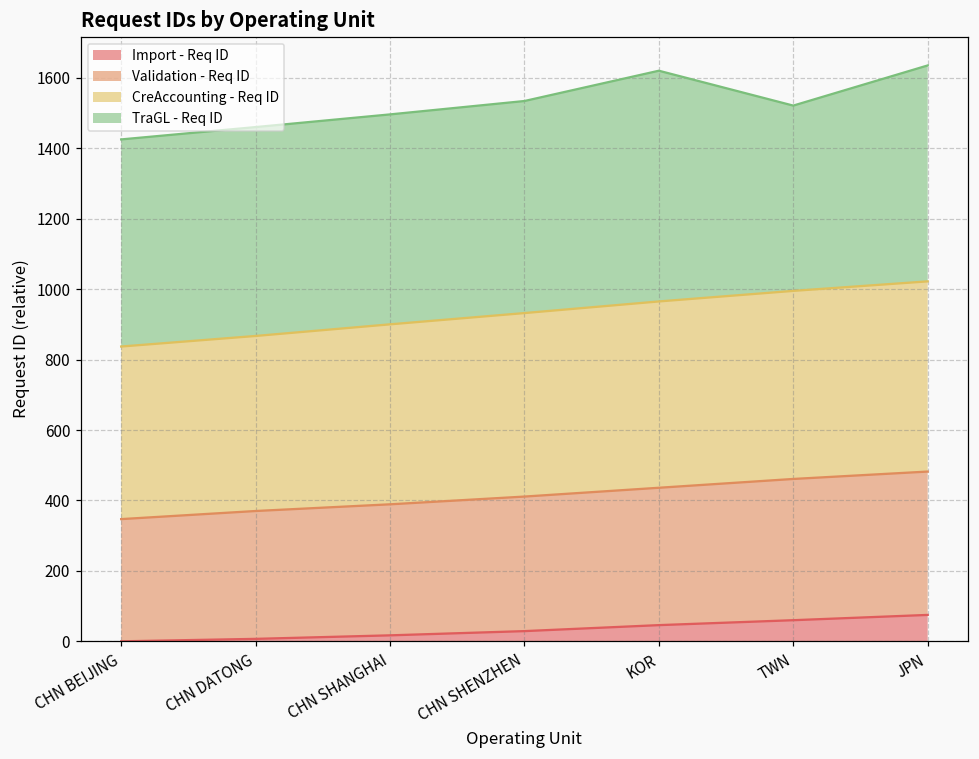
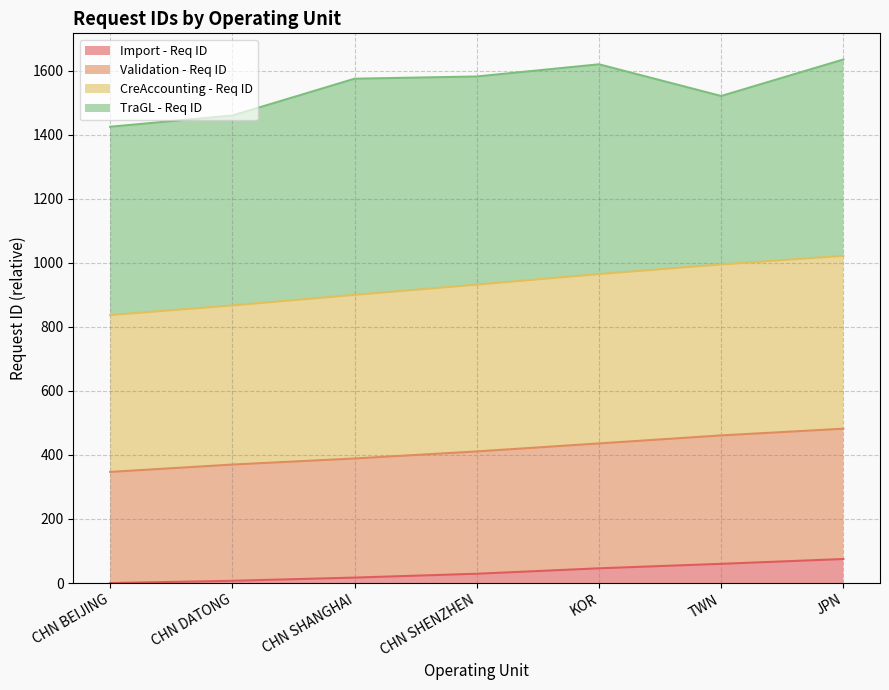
TraGL - Req ID, CHN SHANGHAI: 600 -> 680
TraGL - Req ID, CHN SHENZHEN: 600 -> 650
